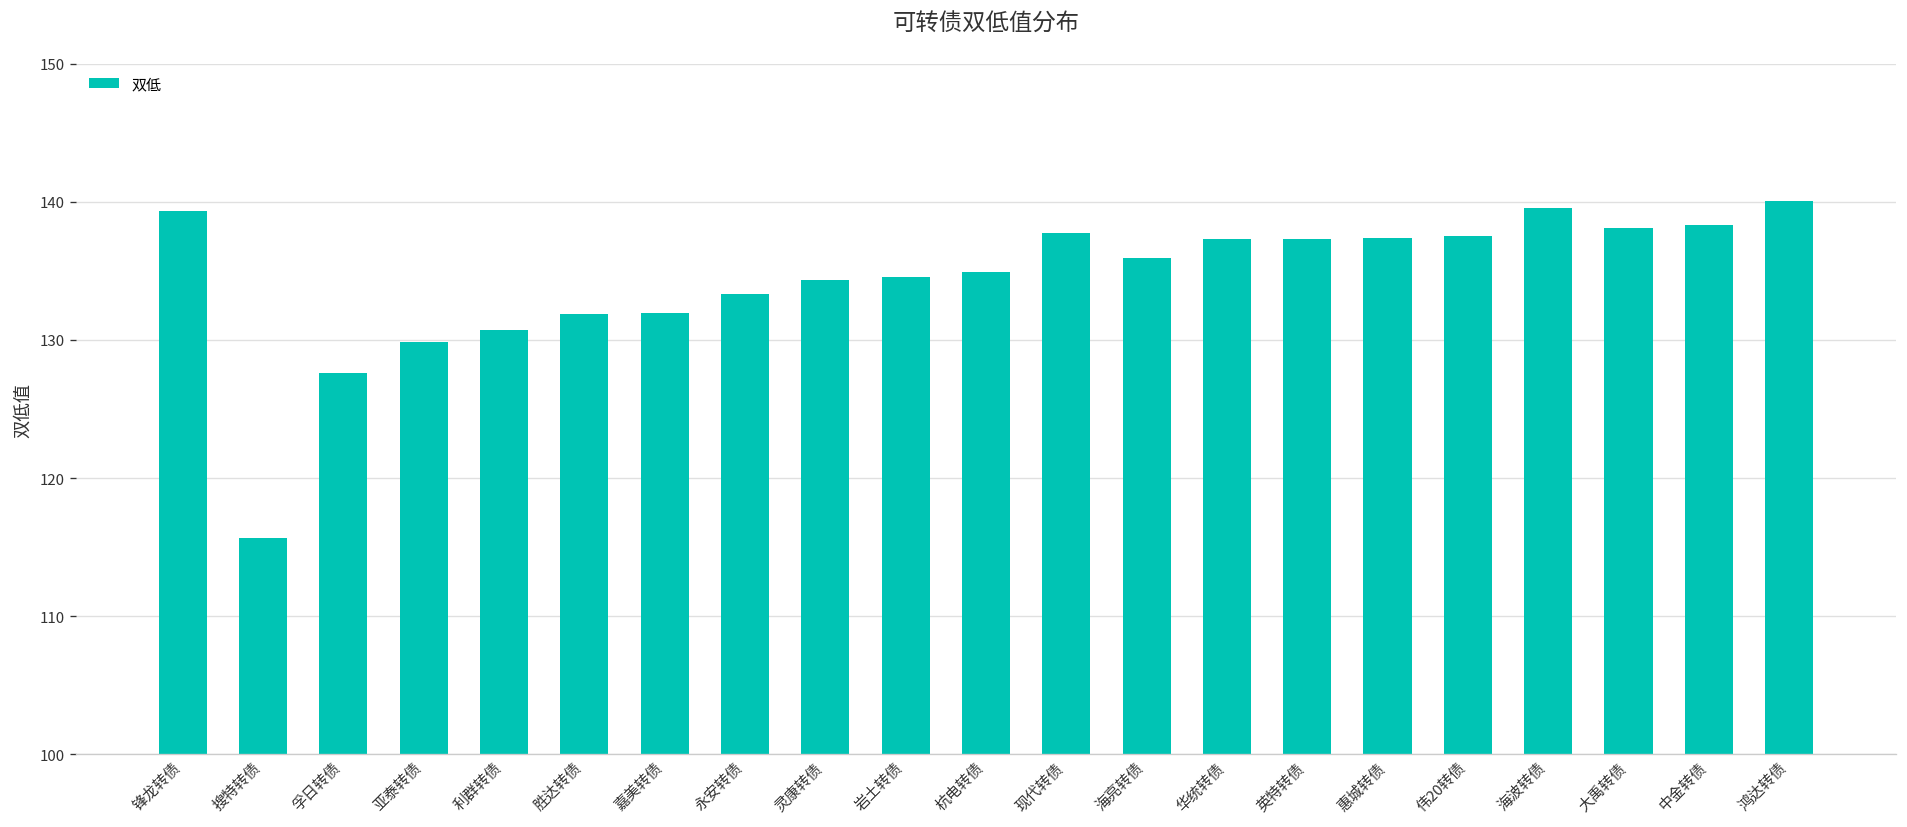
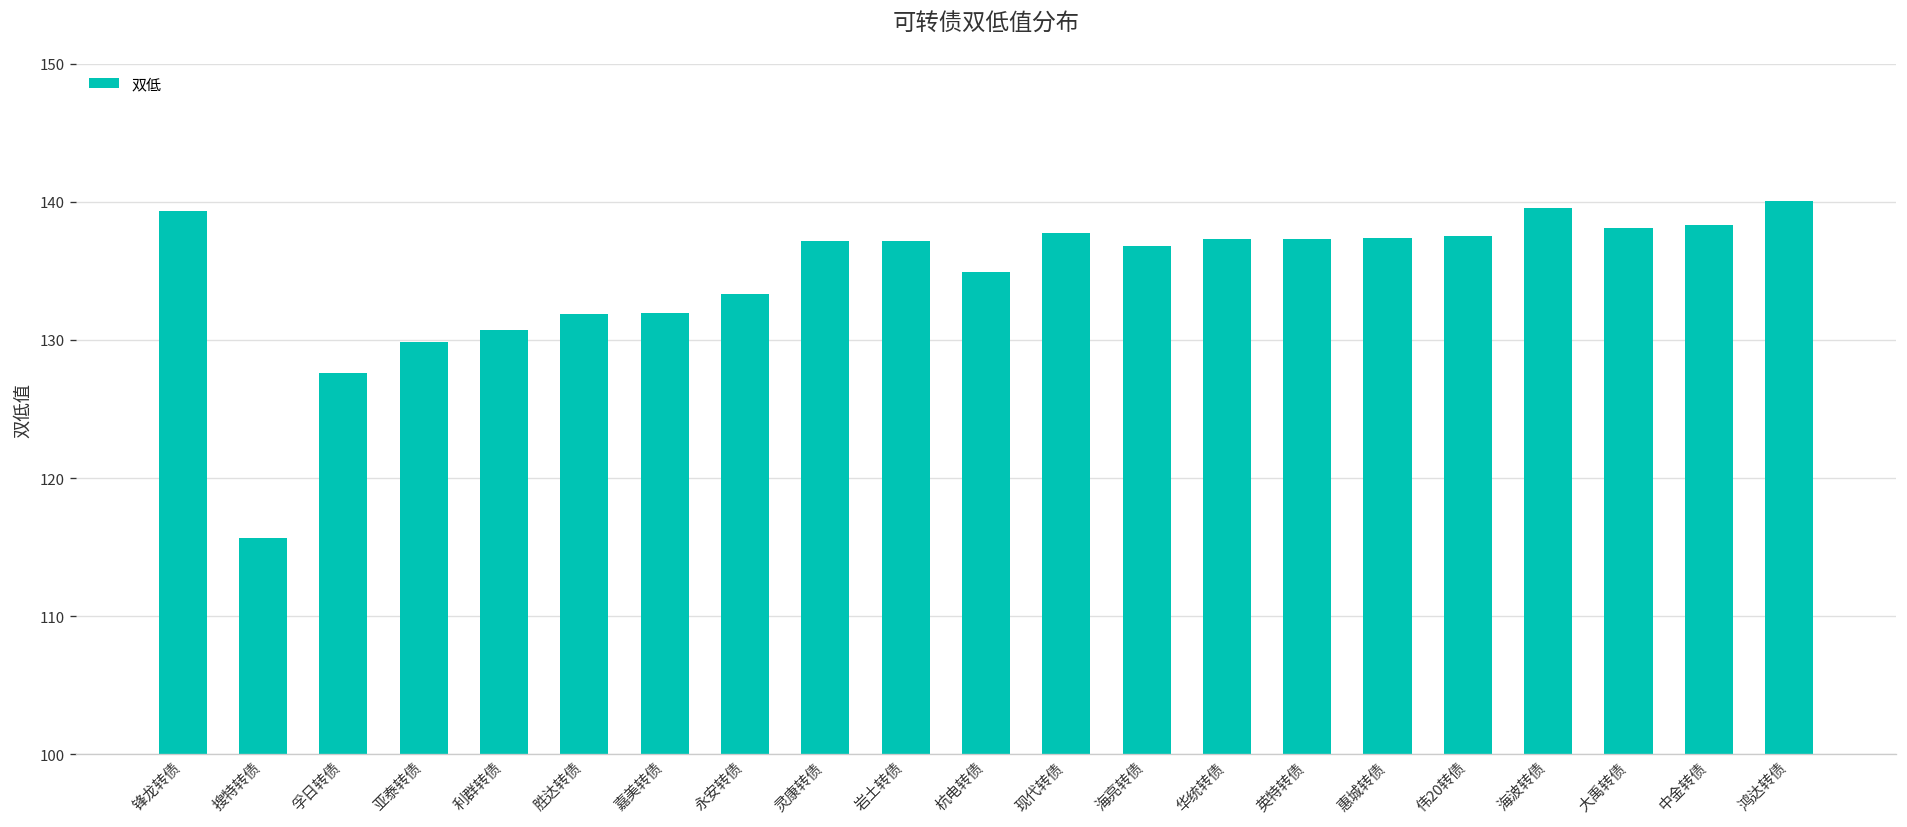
灵康转债: 134.3 -> 137.1
岩土转债: 134.5 -> 137.2
海亮转债: 136.0 -> 136.8
